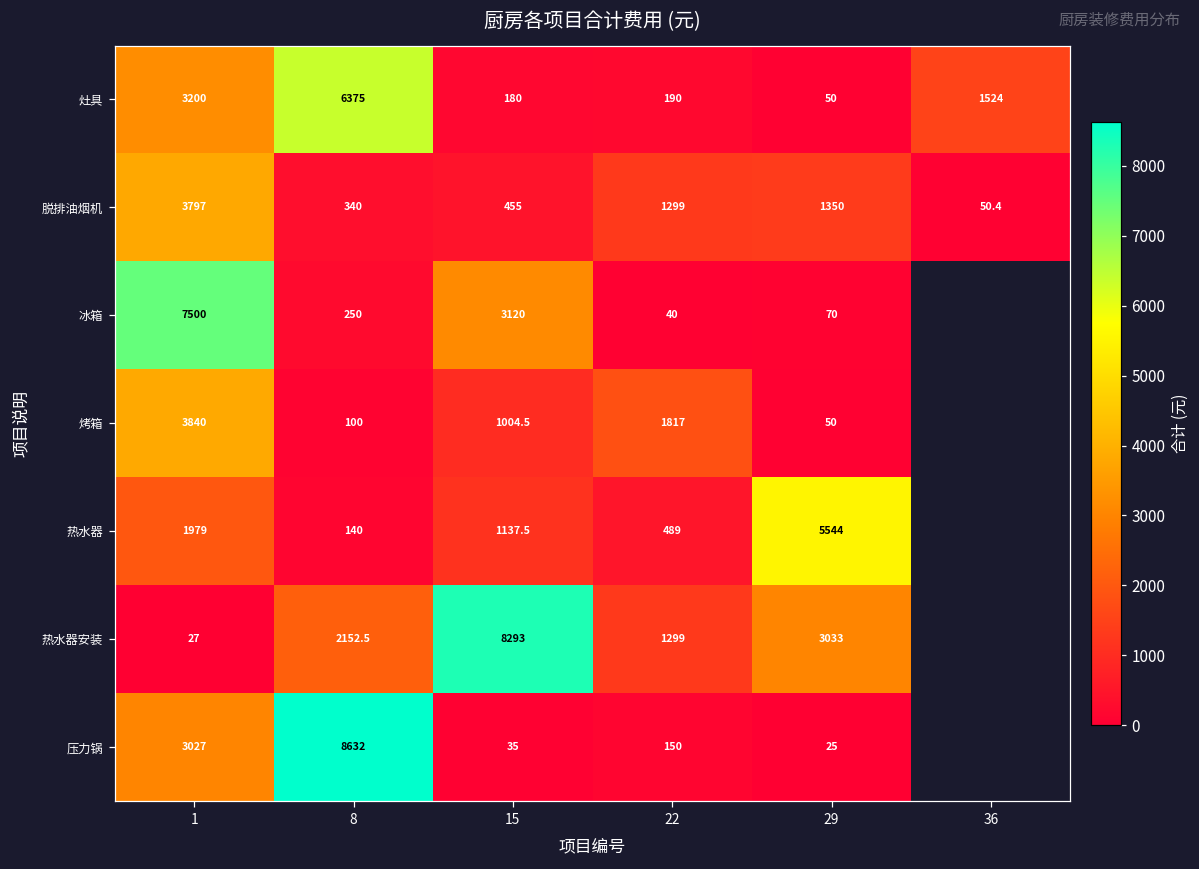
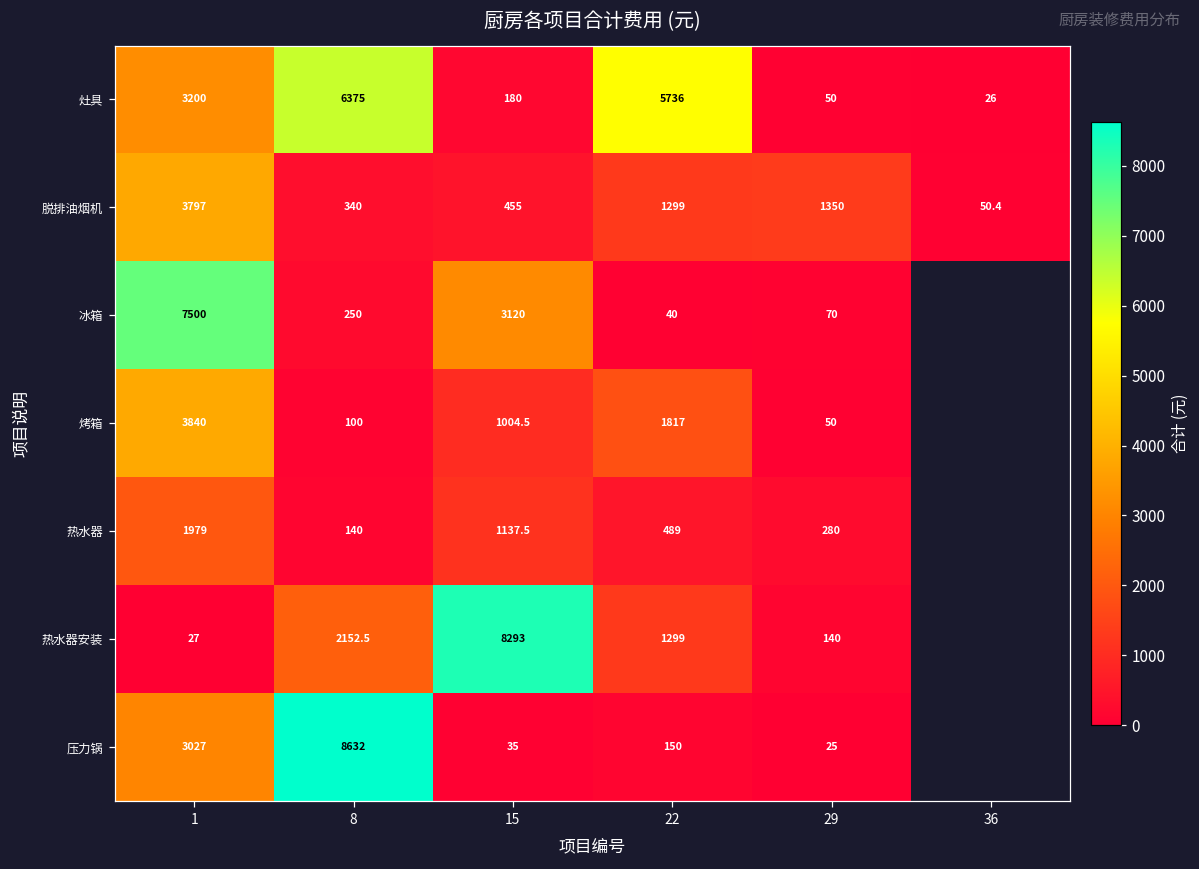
灶具, 22: 190 -> 5736
灶具, 36: 1524 -> 26
热水器, 29: 5544 -> 280
热水器安装, 29: 3033 -> 140
